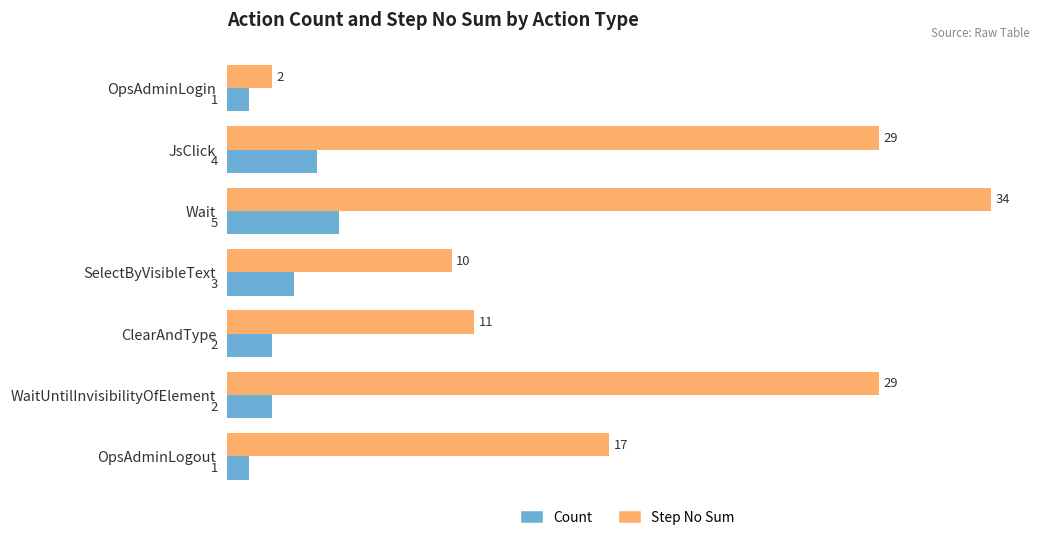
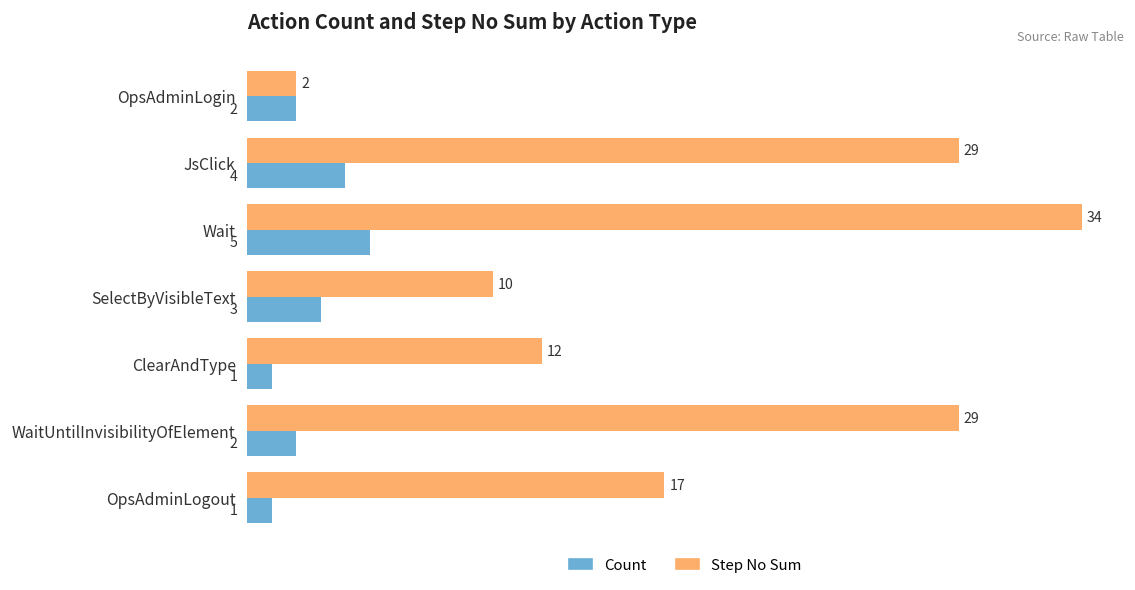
Count, OpsAdminLogin: 1 -> 2
Step No Sum, ClearAndType: 11 -> 12
Count, ClearAndType: 2 -> 1
